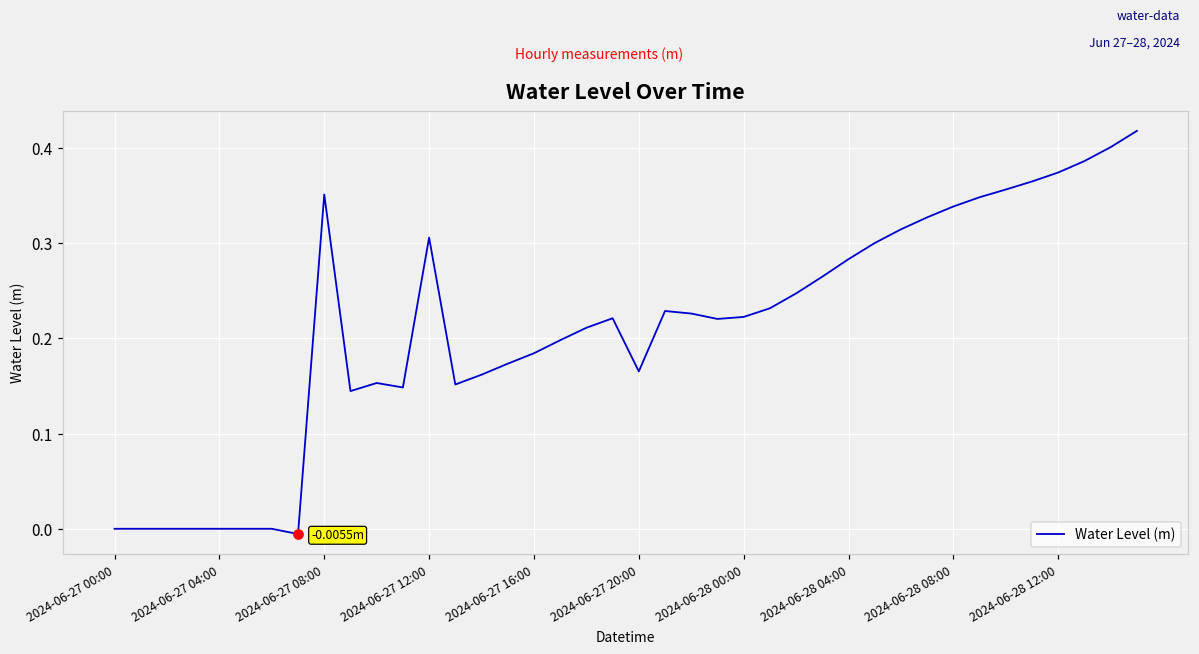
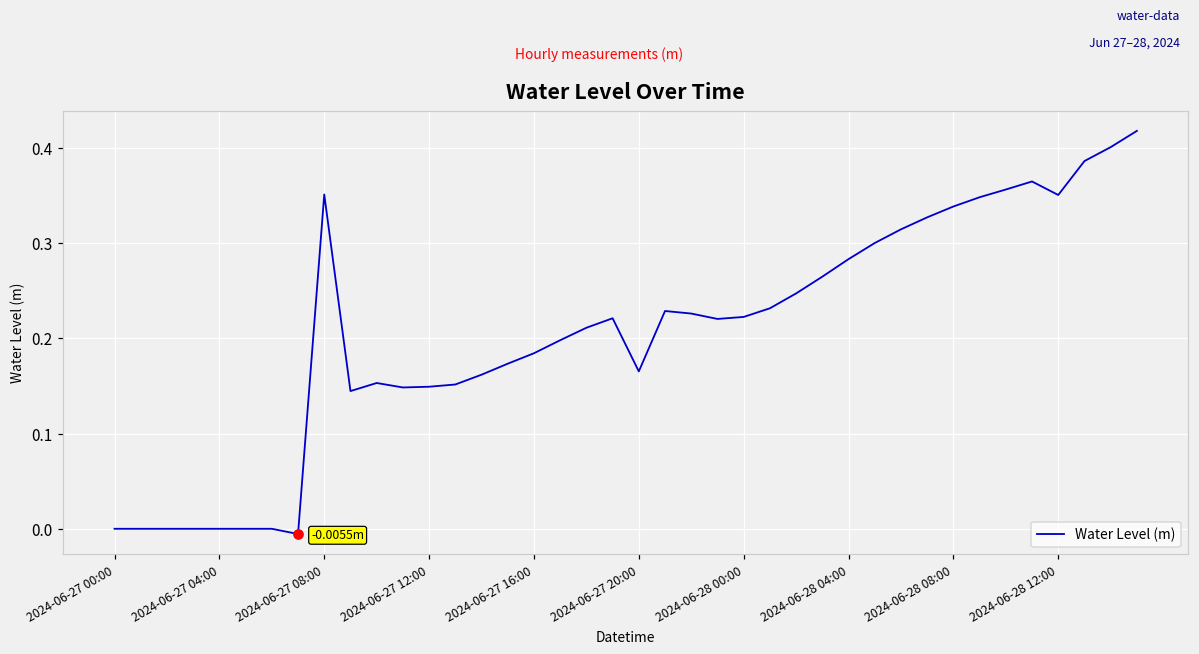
Water Level (m), 2024-06-27 12:00: 0.31 -> 0.15
Water Level (m), 2024-06-28 12:00: 0.37 -> 0.35
